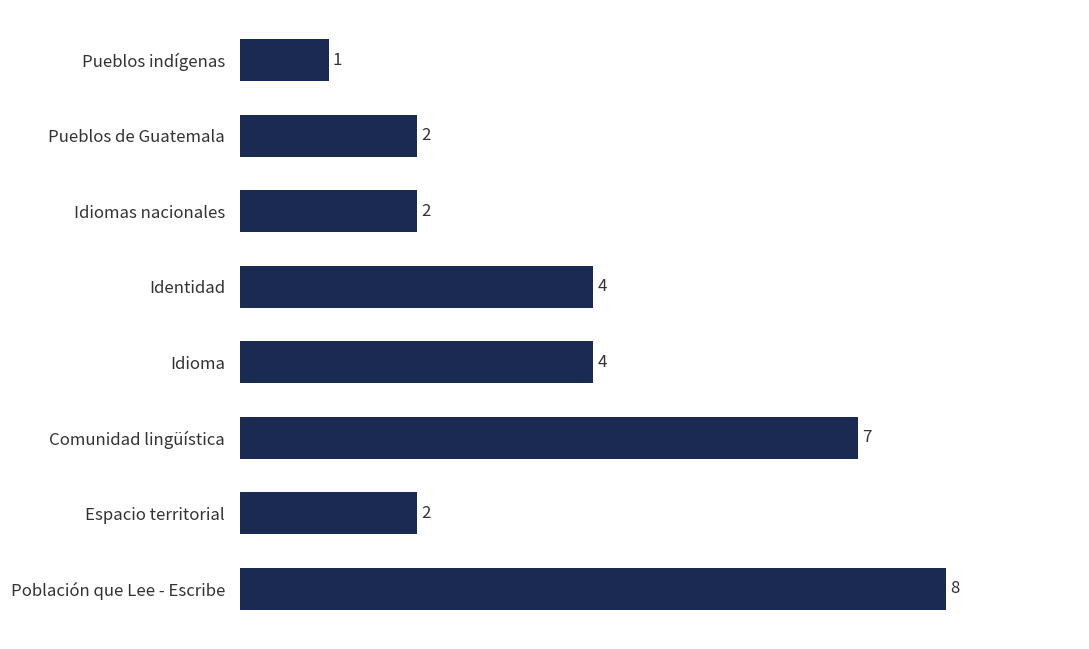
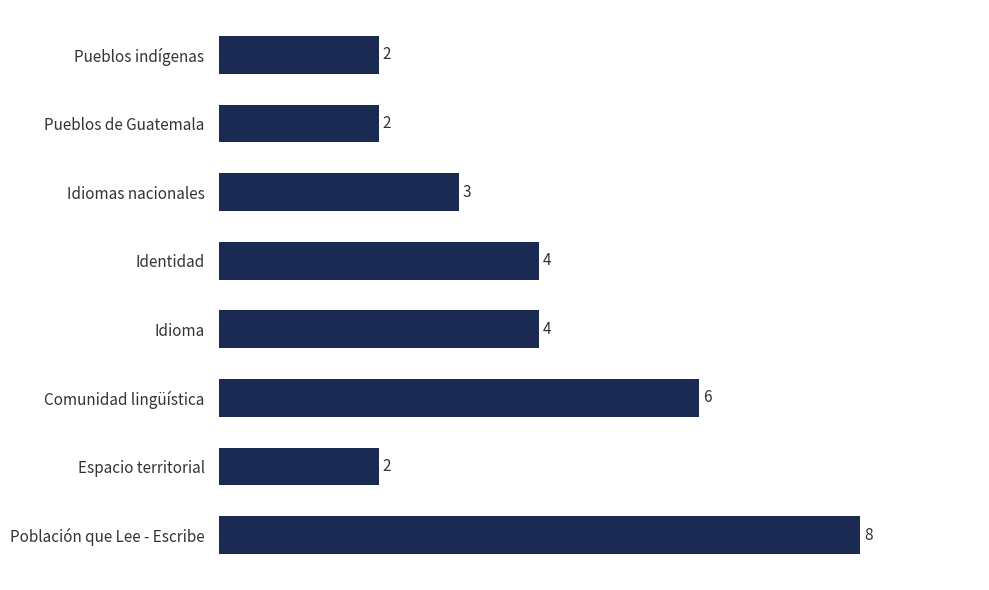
Pueblos indígenas: 1 -> 2
Idiomas nacionales: 2 -> 3
Comunidad lingüística: 7 -> 6
